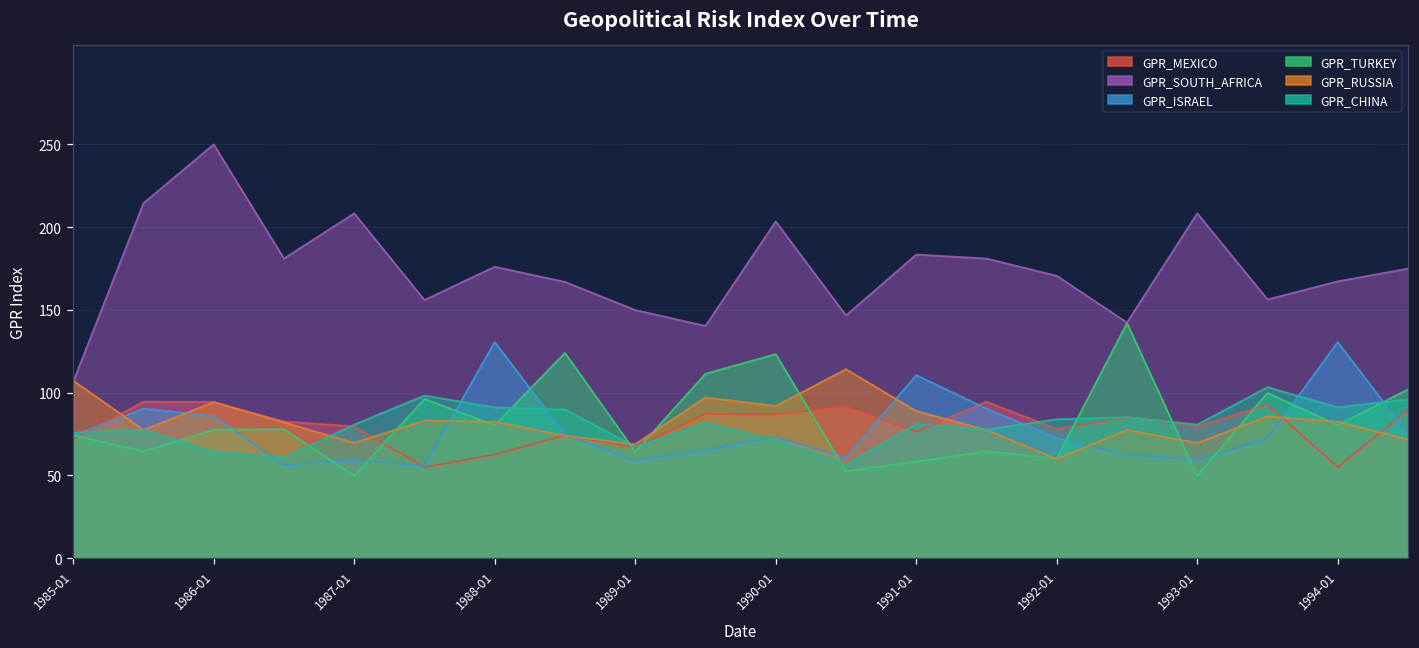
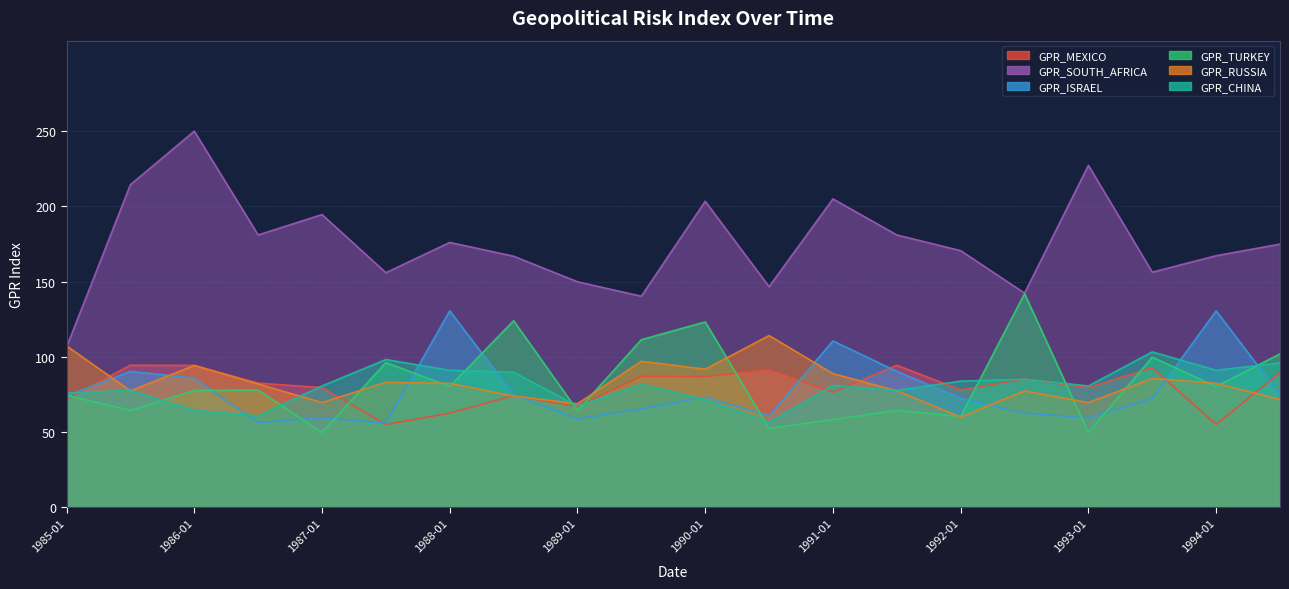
GPR_SOUTH_AFRICA, 1987-01: 208 -> 194
GPR_SOUTH_AFRICA, 1991-01: 183 -> 205
GPR_SOUTH_AFRICA, 1993-01: 208 -> 227
